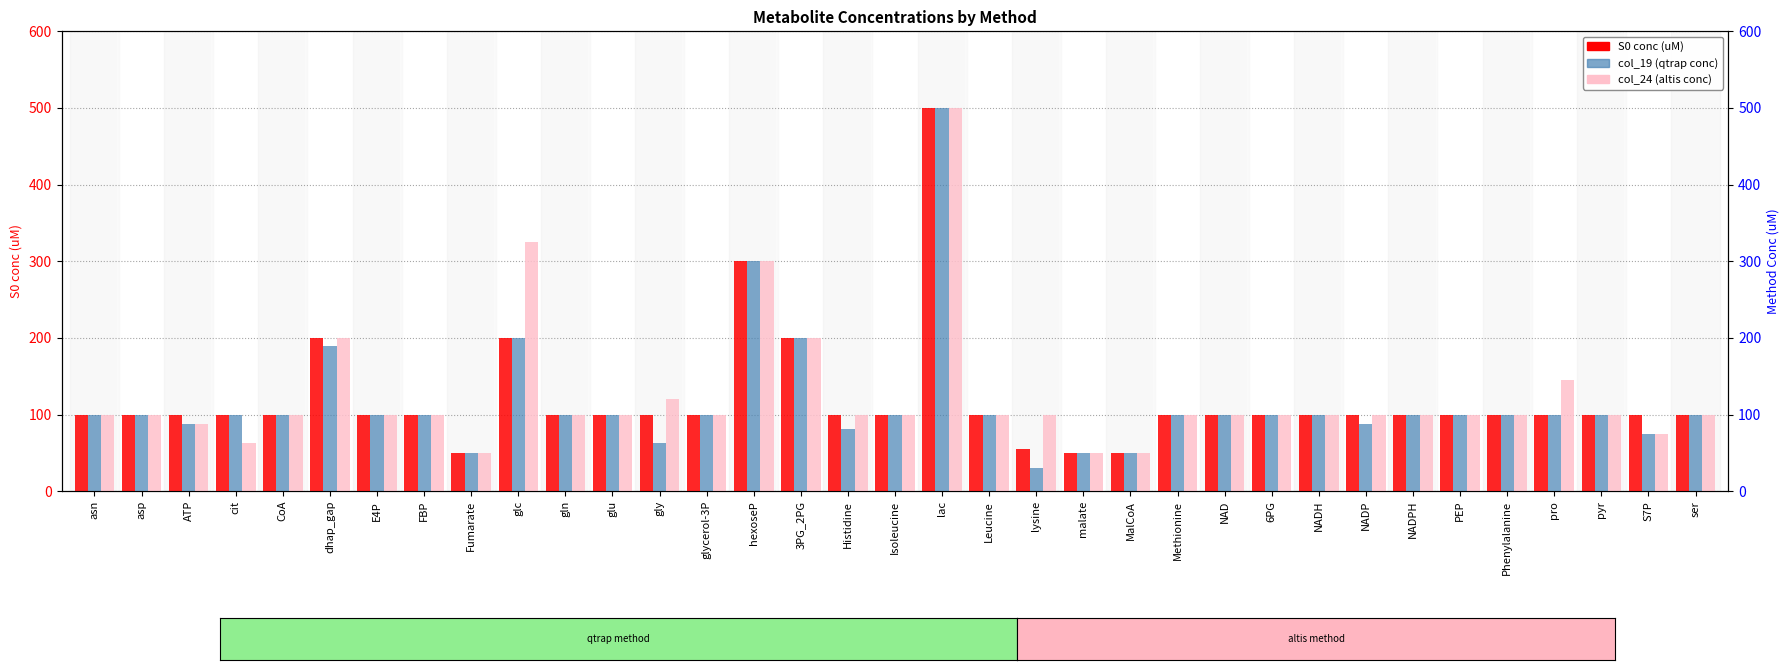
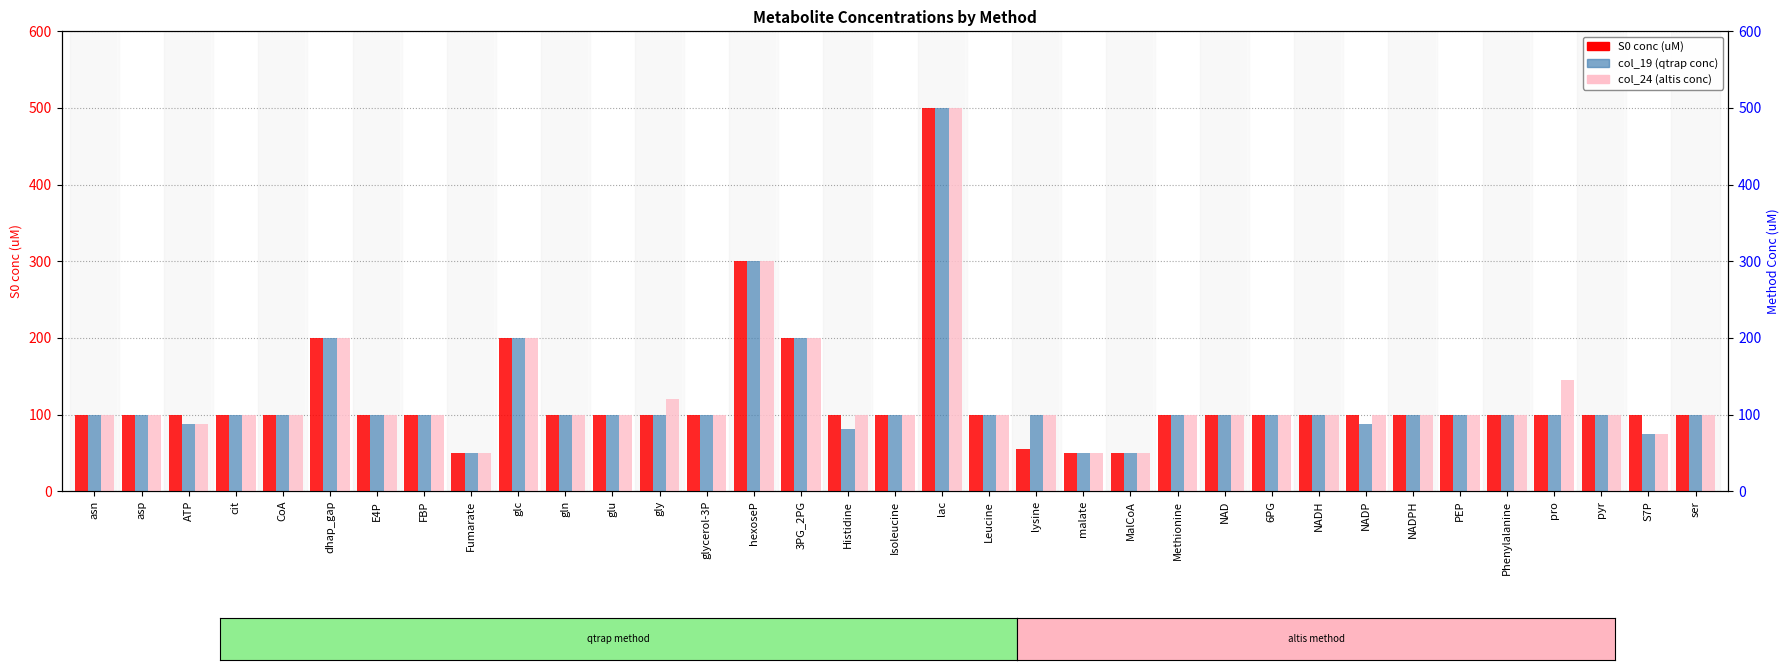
col_24 (altis conc), cit: 60 -> 100
col_19 (qtrap conc), dhap_gap: 190 -> 200
col_24 (altis conc), glc: 330 -> 200
col_19 (qtrap conc), gly: 60 -> 100
col_19 (qtrap conc), lysine: 30 -> 100
